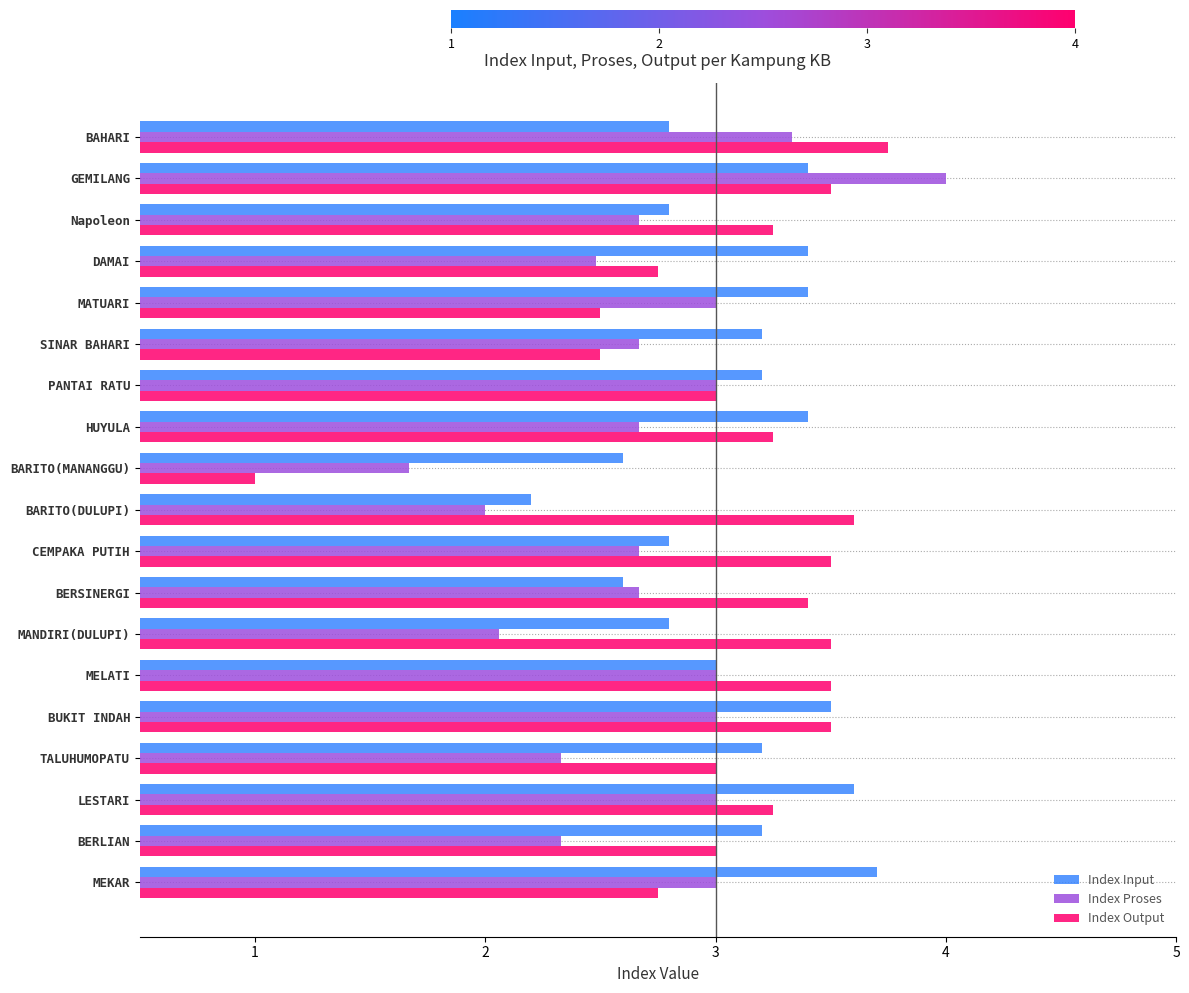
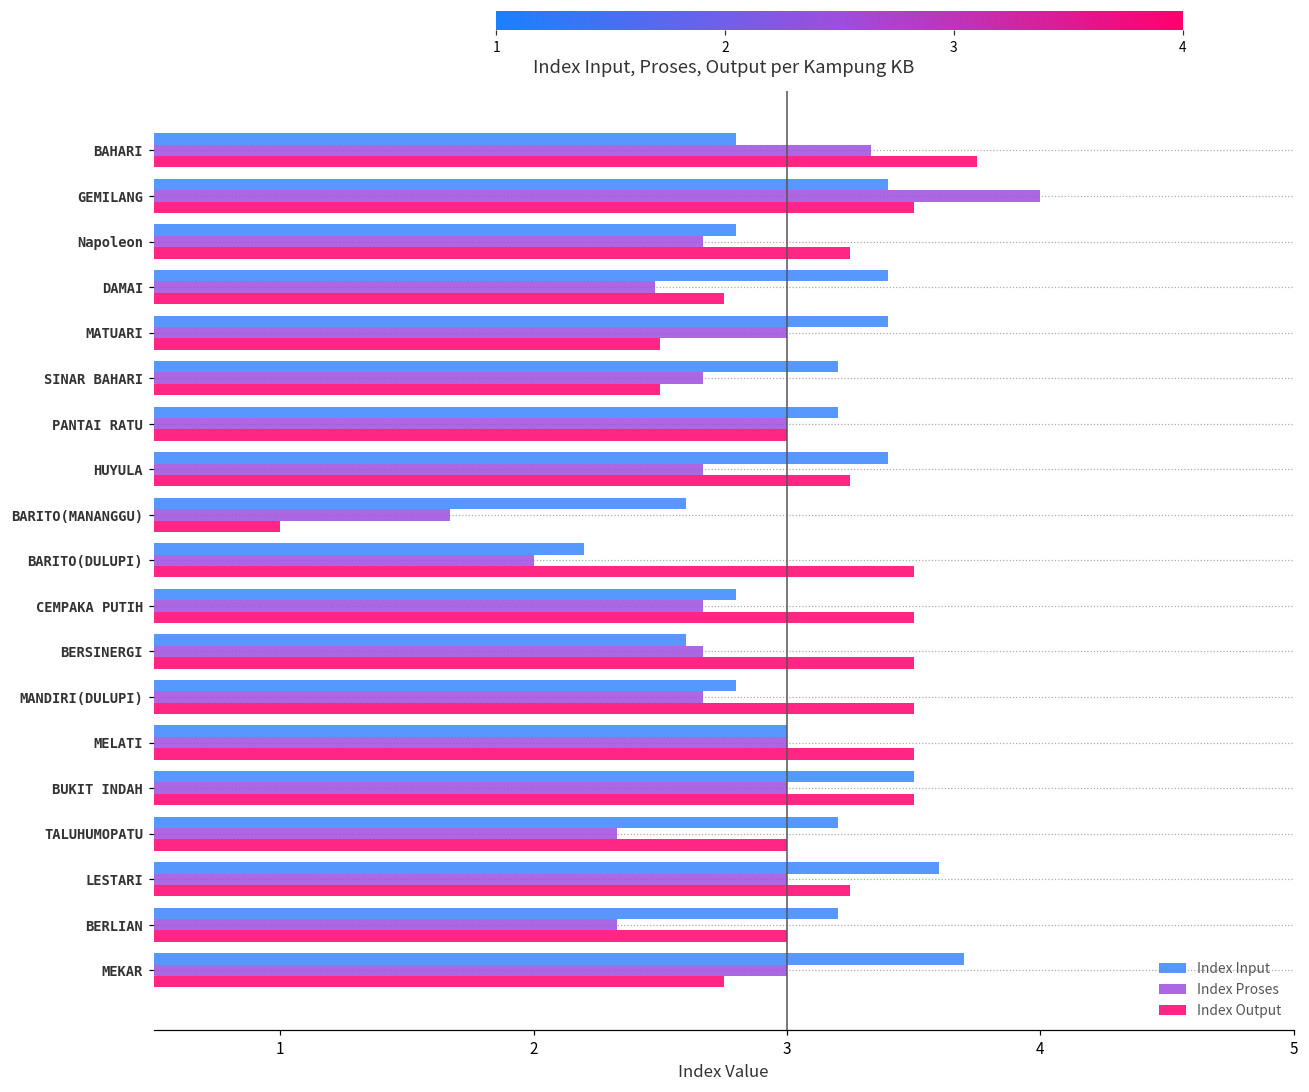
Index Output, BARITO(DULUPI): 3.6 -> 3.5
Index Output, BERSINERGI: 3.4 -> 3.5
Index Proses, MANDIRI(DULUPI): 2.06 -> 2.67
